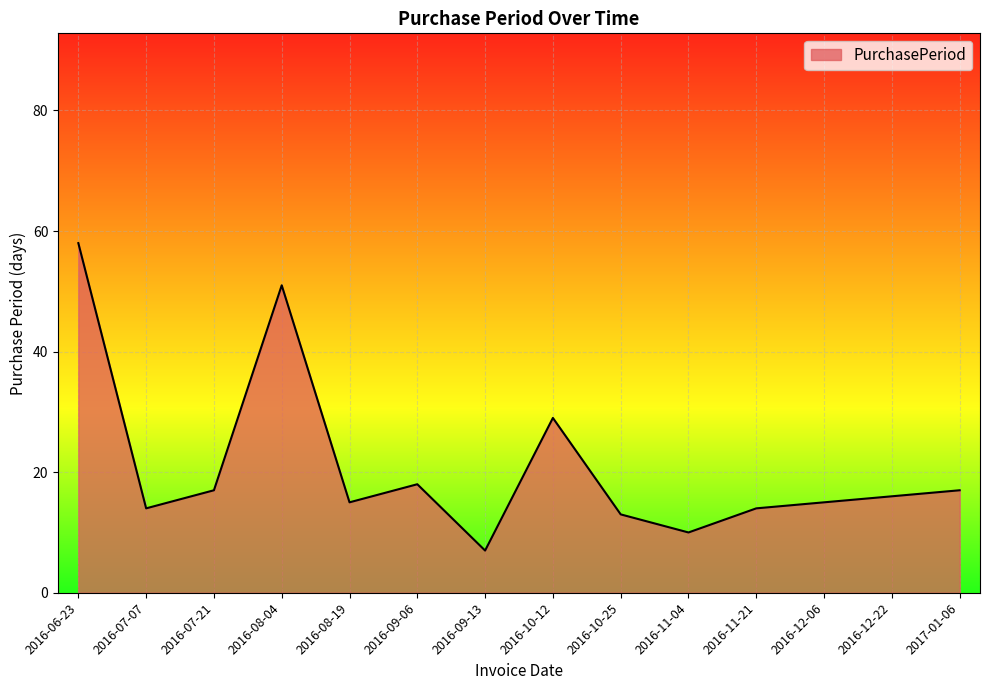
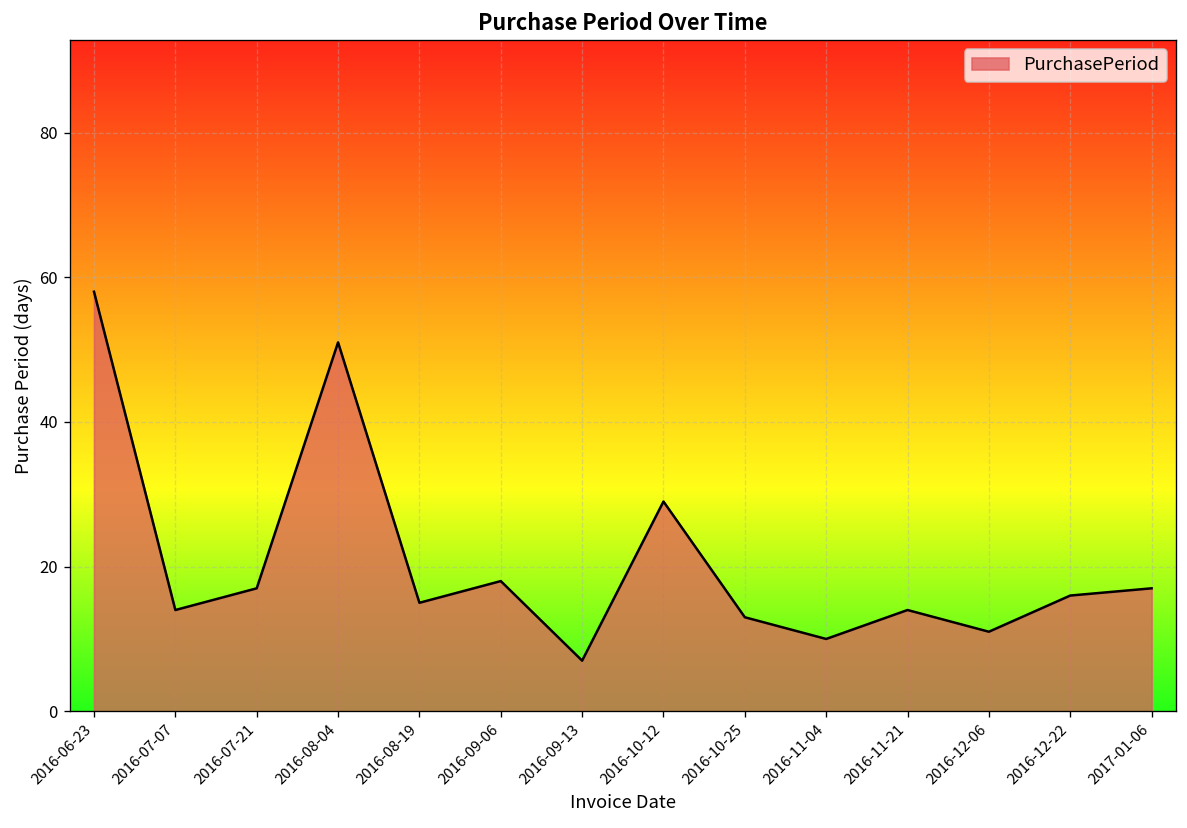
2016-12-06: 15 -> 11
